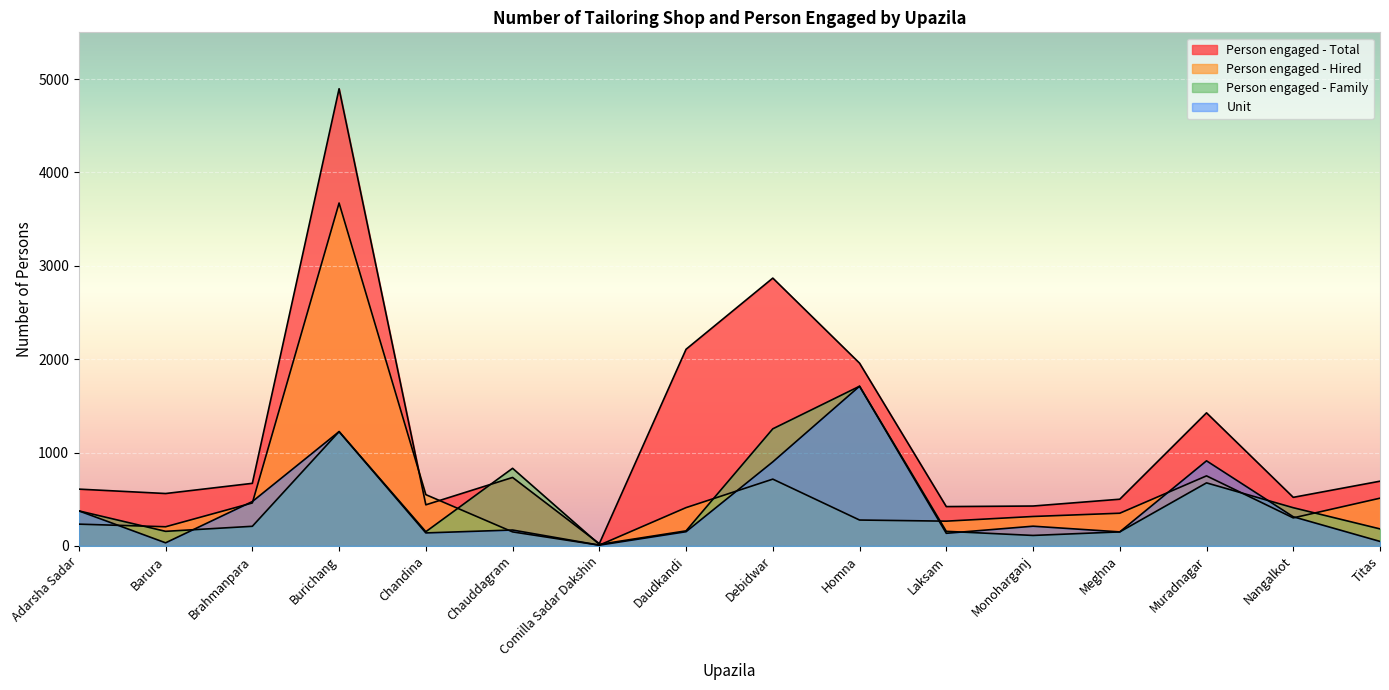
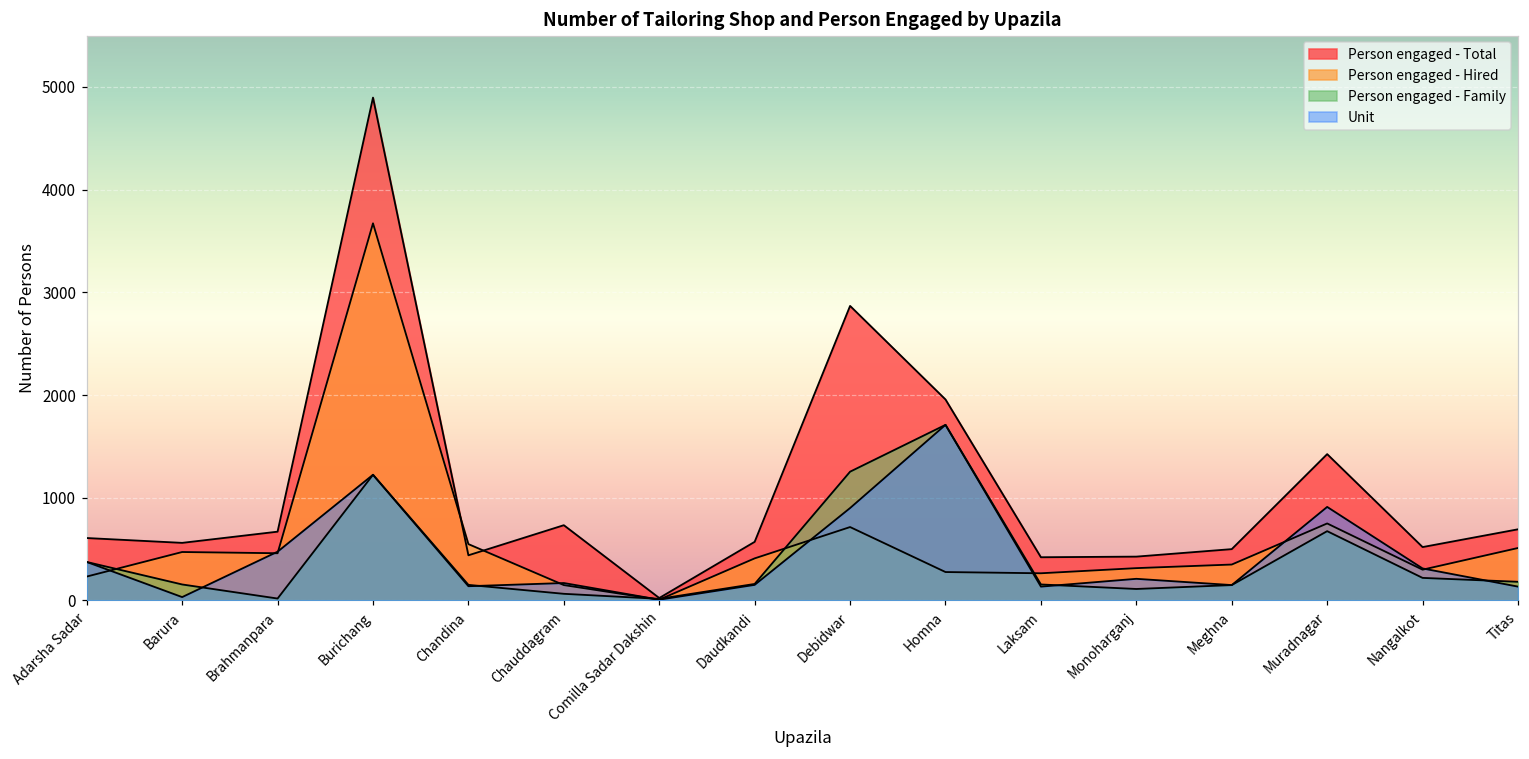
Person engaged - Hired, Barura: 200 -> 500
Person engaged - Family, Brahmanpara: 200 -> 0
Person engaged - Family, Chauddagram: 800 -> 100
Person engaged - Total, Daudkandi: 2100 -> 600
Person engaged - Family, Nangalkot: 400 -> 200
Unit, Titas: 0 -> 100
